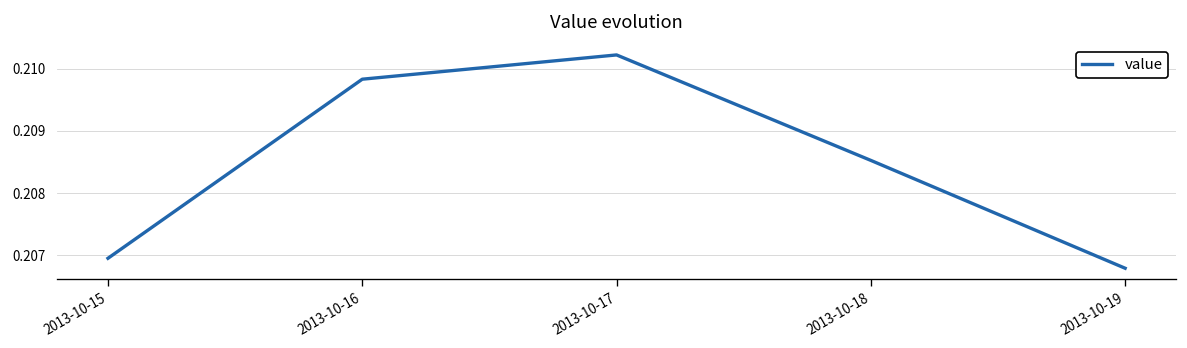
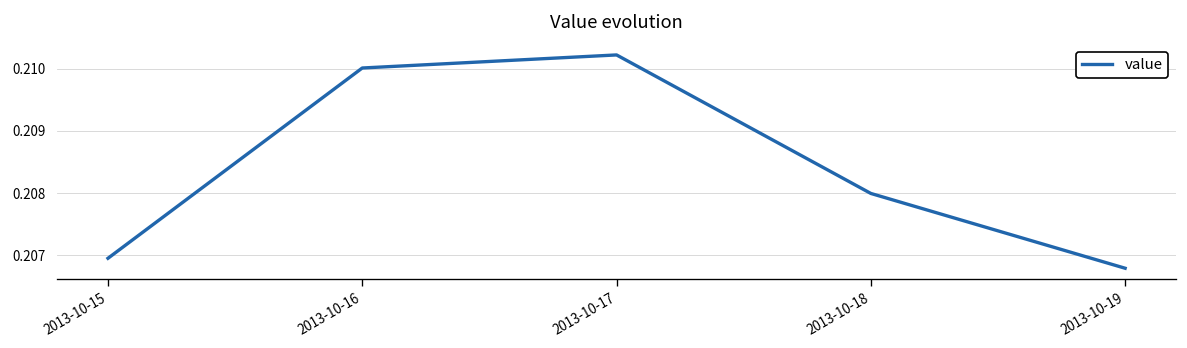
2013-10-16: 0.2098 -> 0.2100
2013-10-18: 0.2085 -> 0.2080
